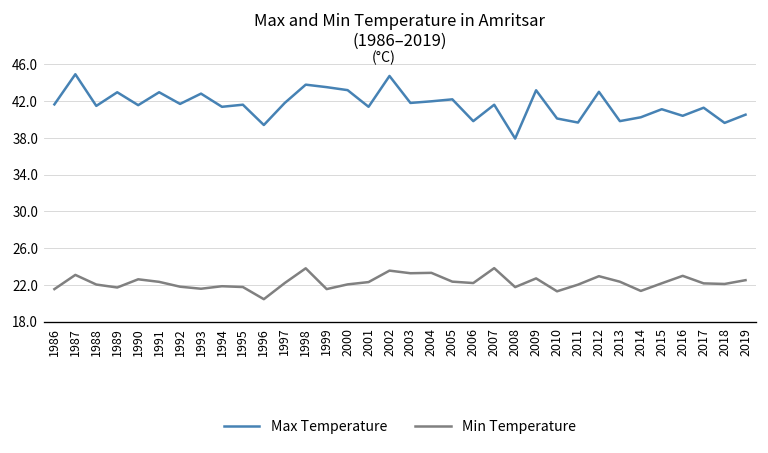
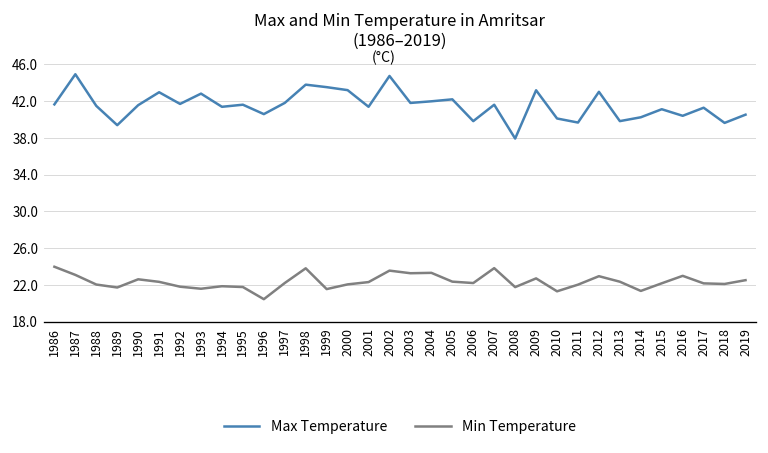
Min Temperature, 1986: 22 -> 24
Max Temperature, 1989: 43 -> 39
Max Temperature, 1996: 39 -> 41
